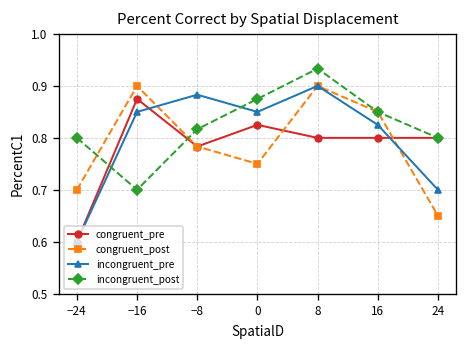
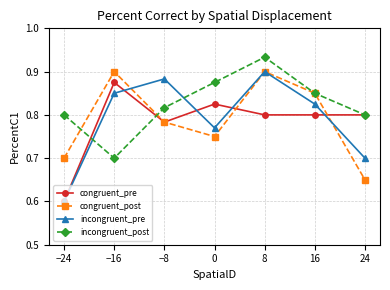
incongruent_pre, 0: 0.85 -> 0.77
